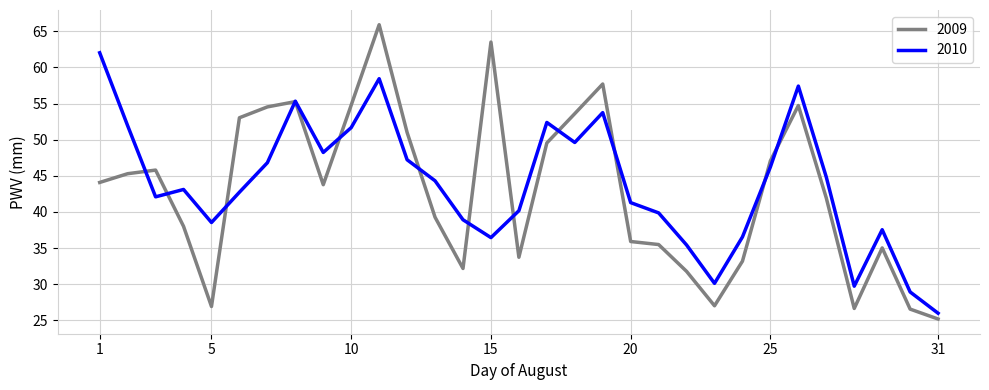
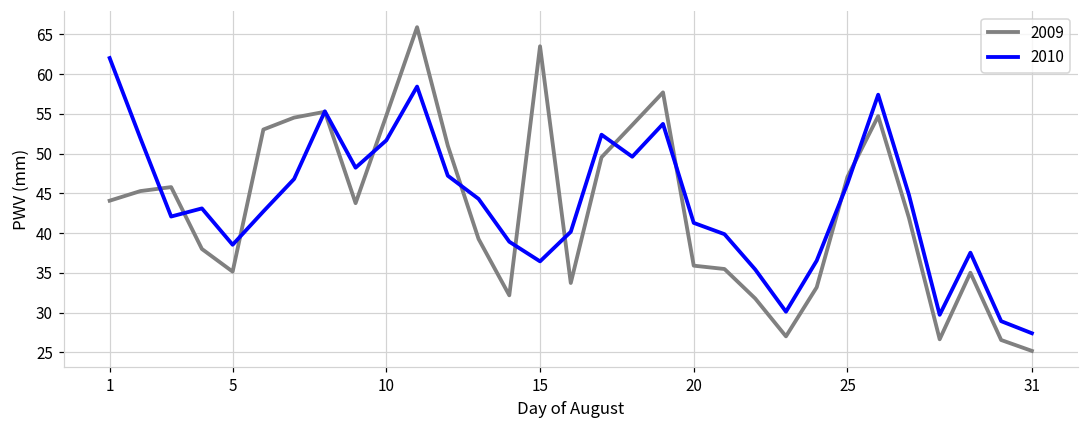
2009, 5: 27 -> 35
2010, 31: 26 -> 27
